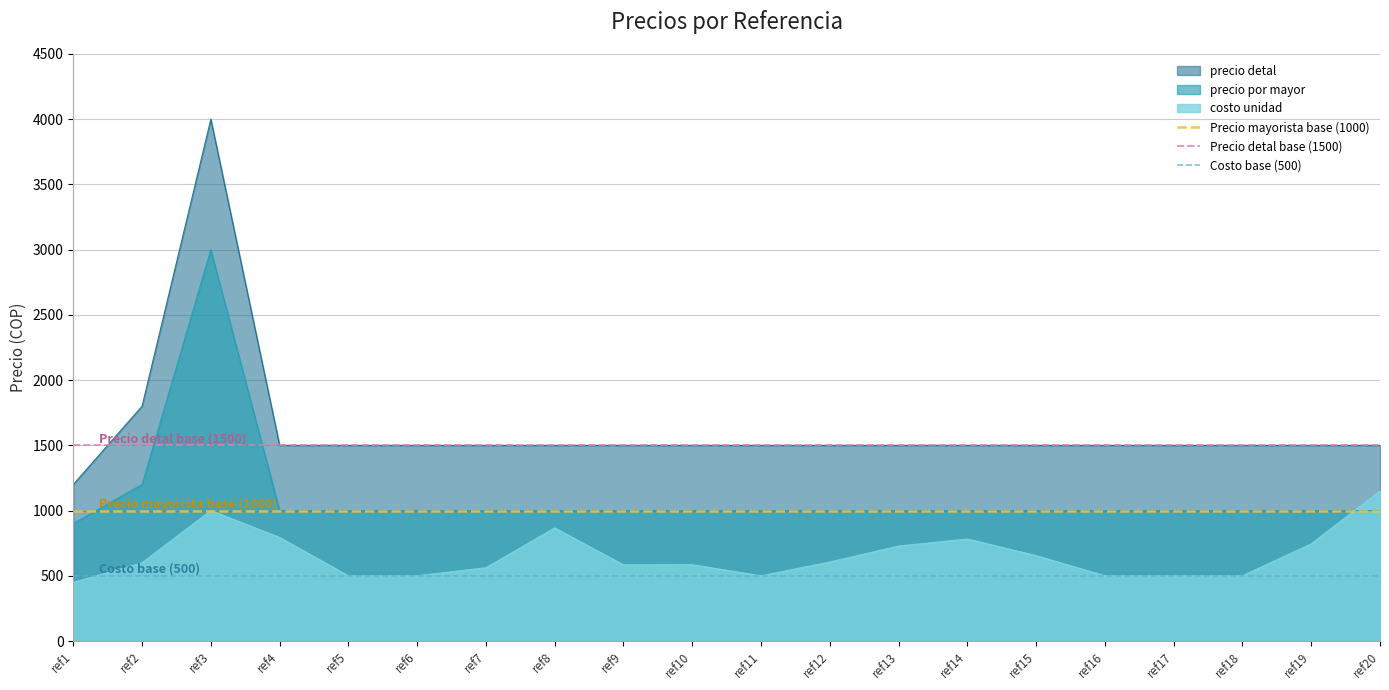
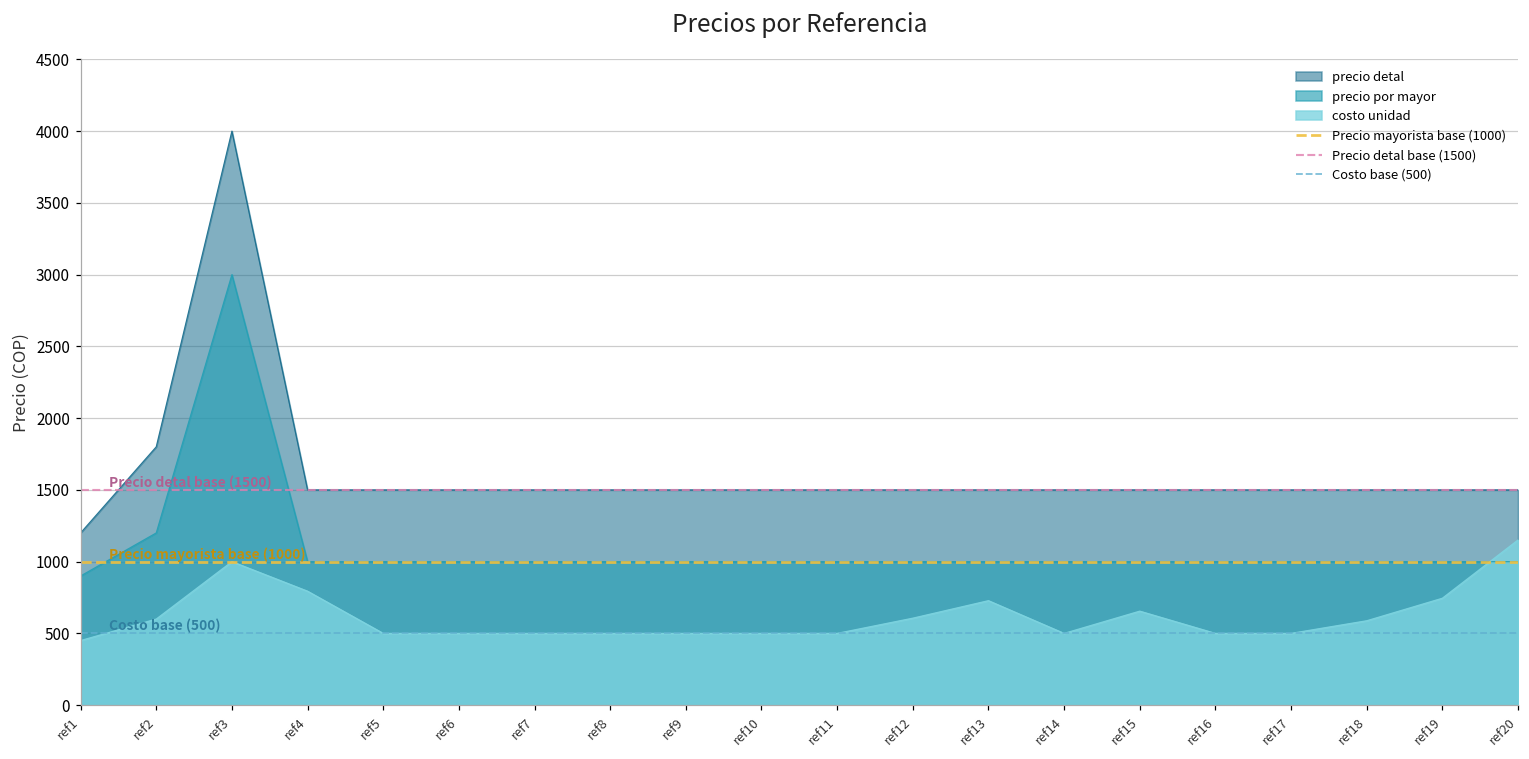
costo unidad, ref7: 560 -> 500
costo unidad, ref8: 870 -> 500
costo unidad, ref9: 580 -> 500
costo unidad, ref10: 590 -> 500
costo unidad, ref14: 780 -> 500
costo unidad, ref18: 500 -> 590
